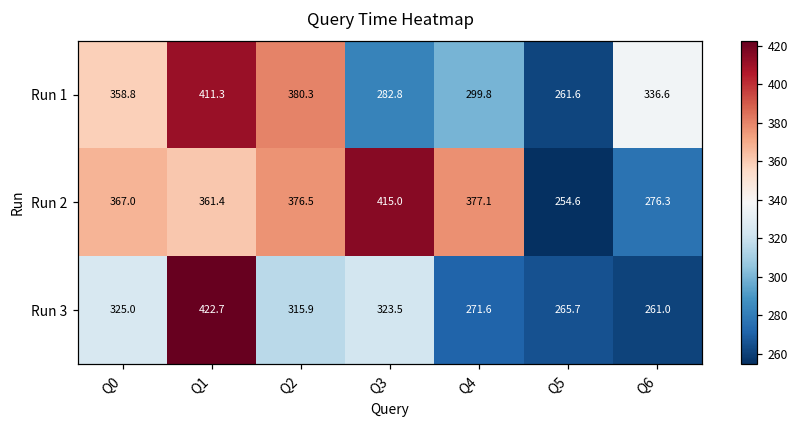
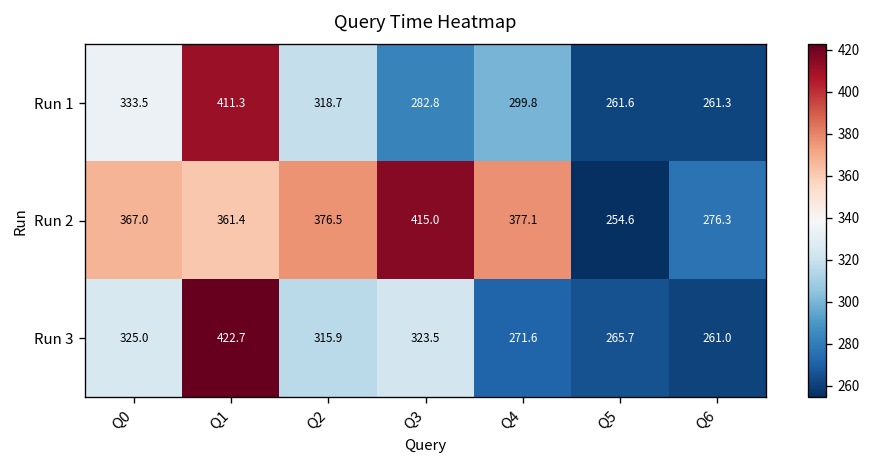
Run 1, Q0: 358.8 -> 333.5
Run 1, Q2: 380.3 -> 318.7
Run 1, Q6: 336.6 -> 261.3
